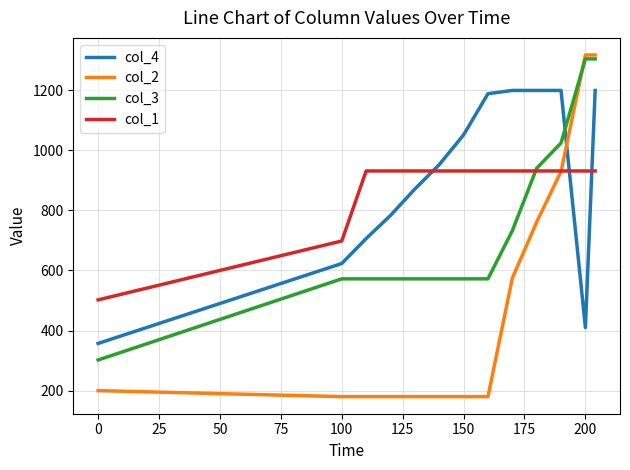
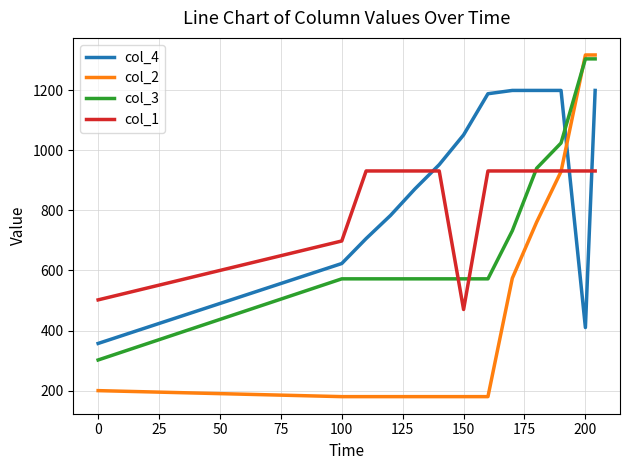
col_1, 150: 930 -> 470
